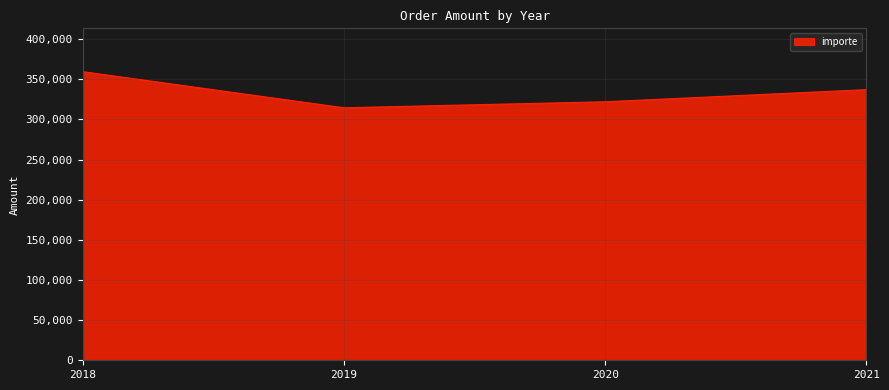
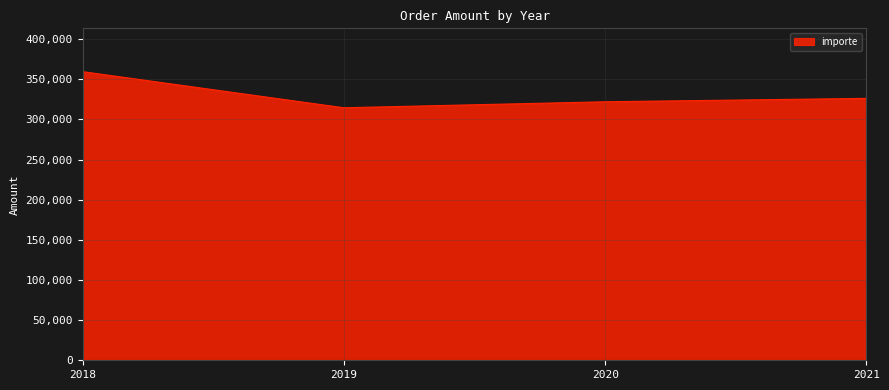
2021: 340,000 -> 330,000
